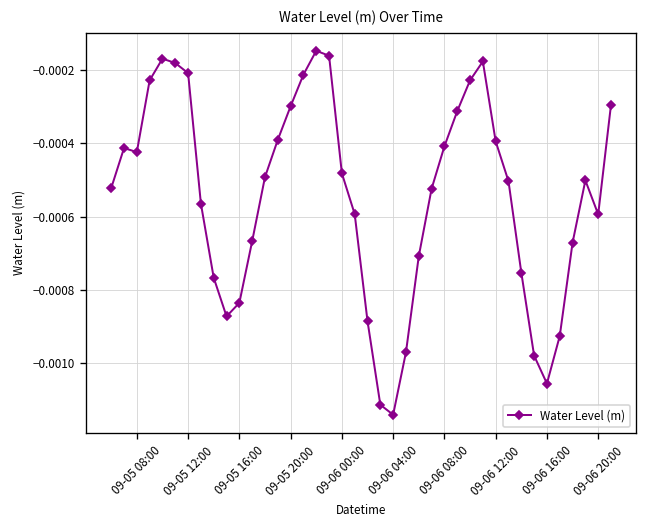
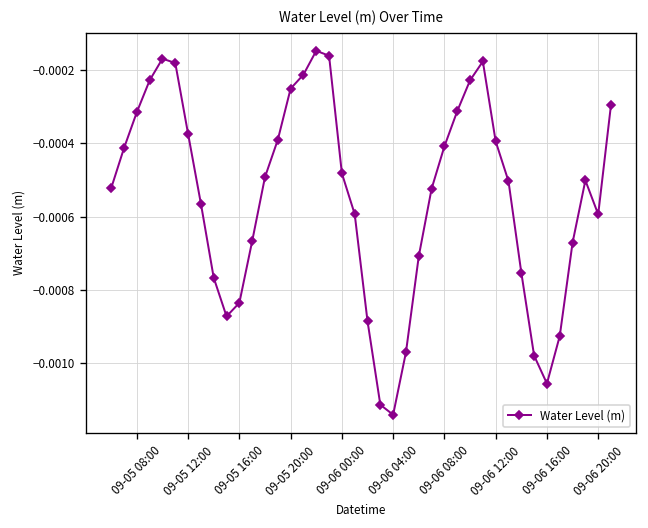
09-05 08:00: -0.00042 -> -0.00032
09-05 12:00: -0.00021 -> -0.00037
09-05 20:00: -0.00030 -> -0.00025
